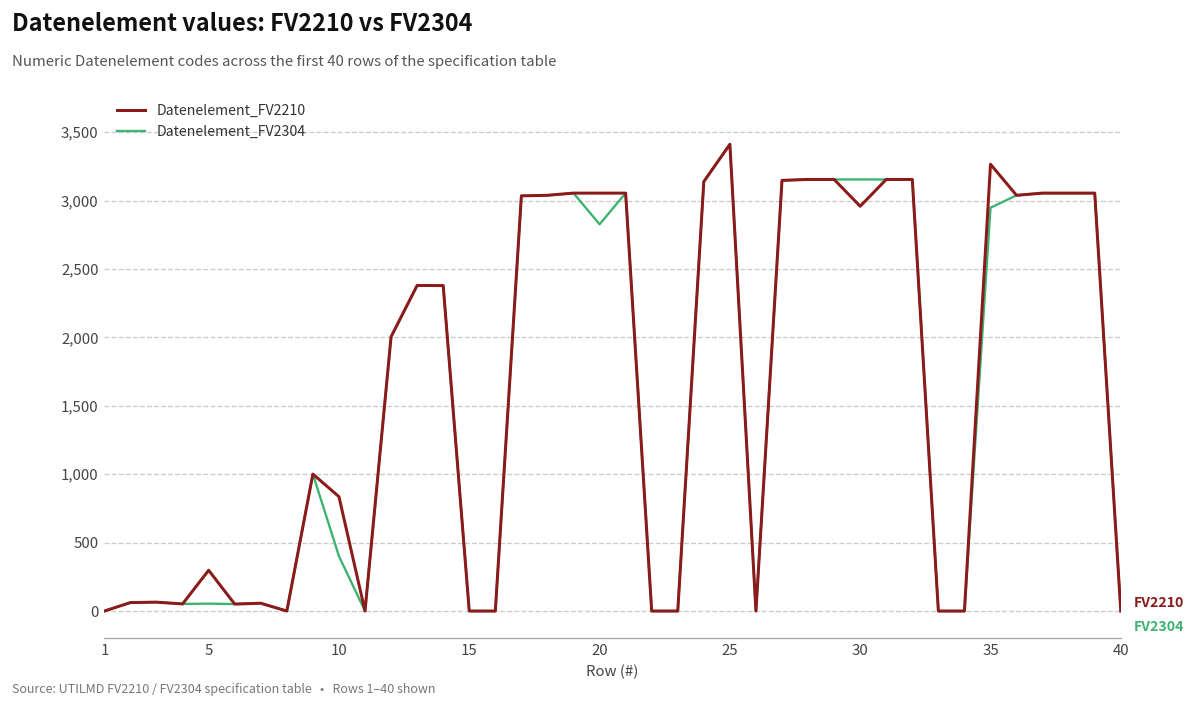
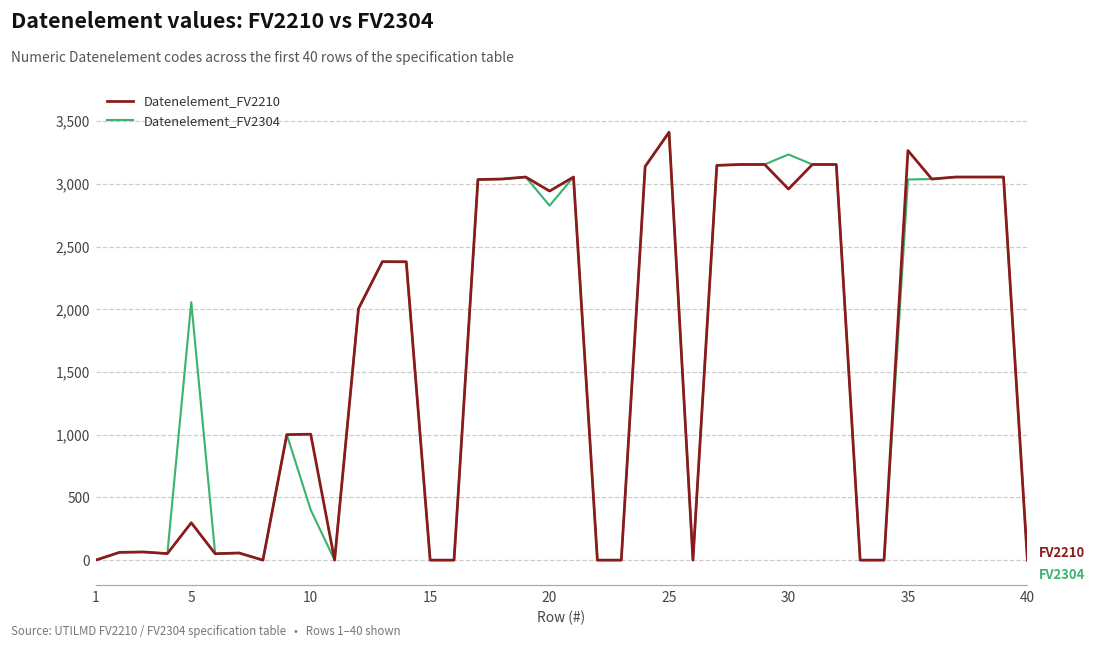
Datenelement_FV2304, 5: 50 -> 2,060
Datenelement_FV2210, 10: 840 -> 1,000
Datenelement_FV2210, 20: 3,060 -> 2,940
Datenelement_FV2304, 30: 3,160 -> 3,240
Datenelement_FV2304, 35: 2,950 -> 3,040
